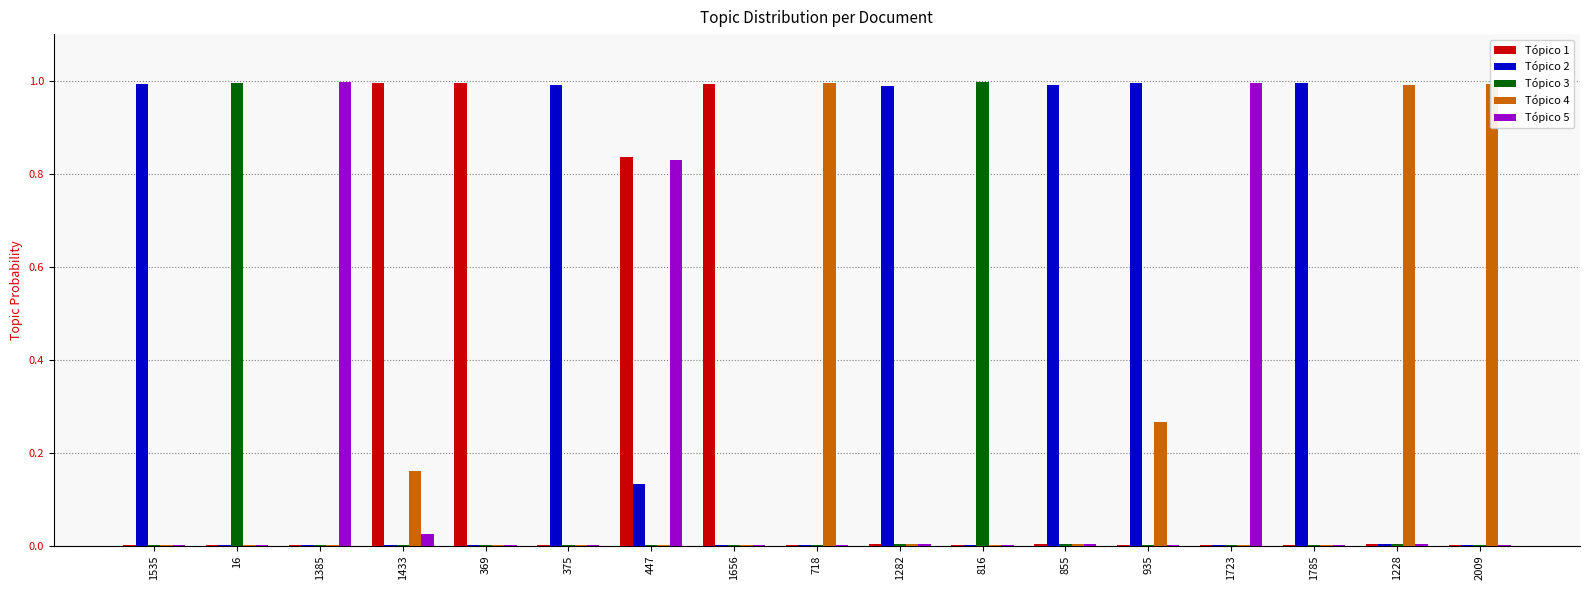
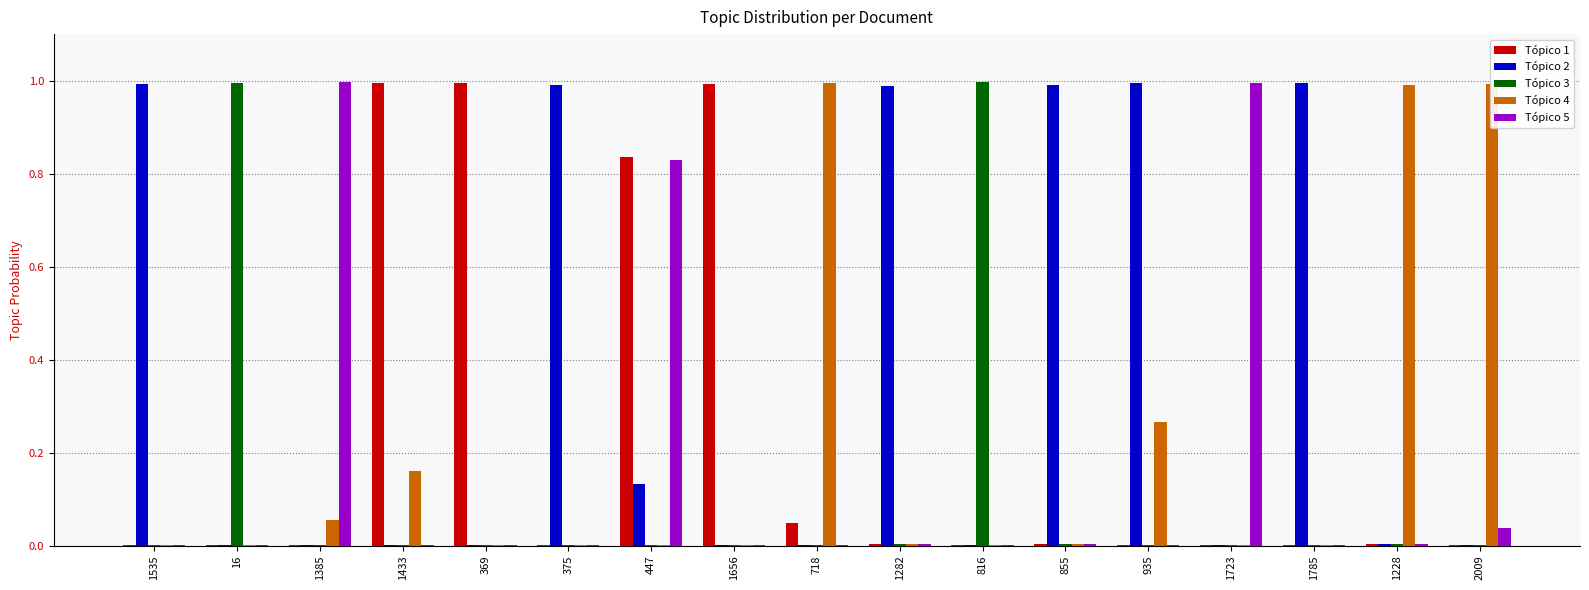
Tópico 4, 1385: 0.00 -> 0.05
Tópico 5, 1433: 0.02 -> 0.00
Tópico 1, 718: 0.00 -> 0.05
Tópico 5, 2009: 0.00 -> 0.04
